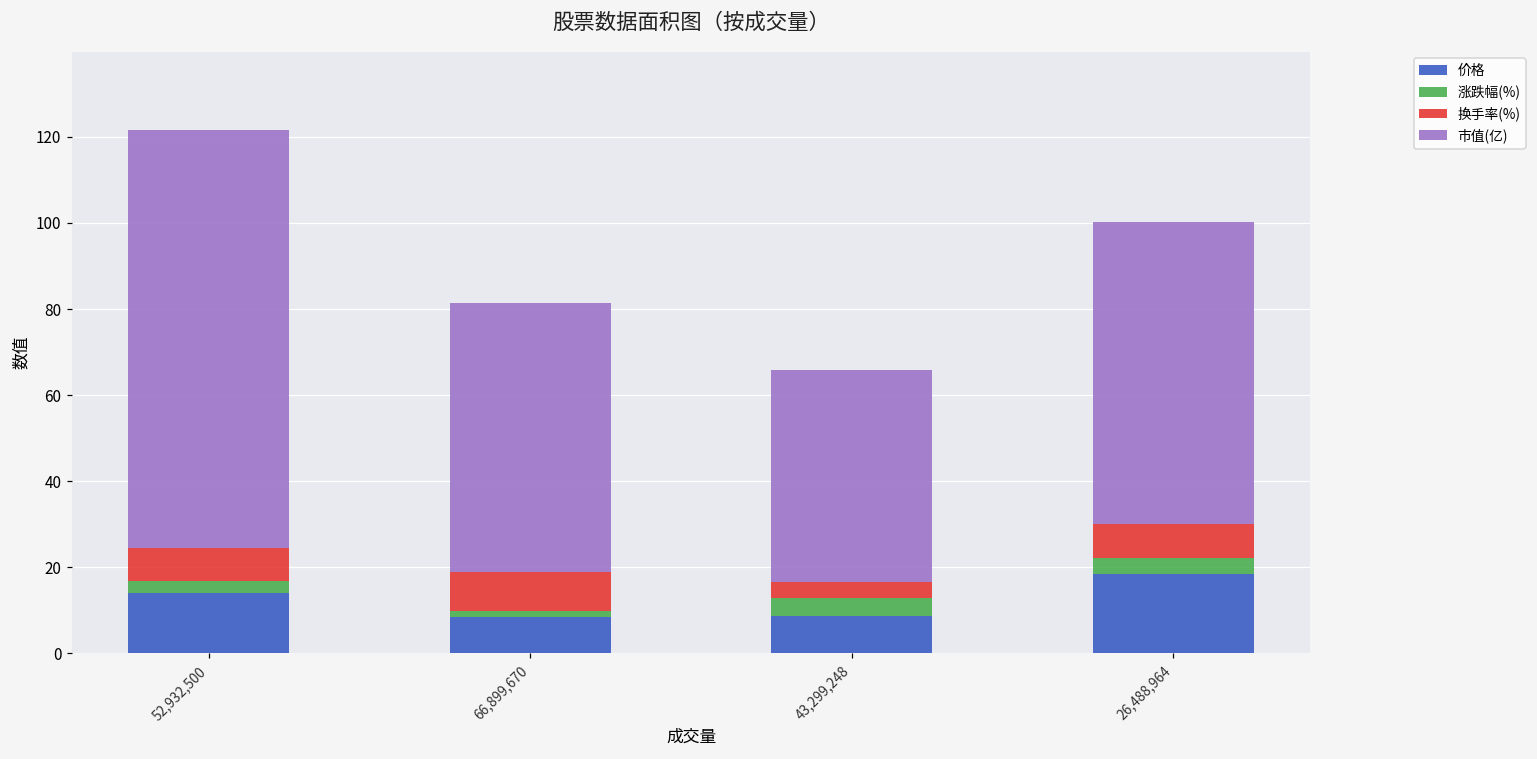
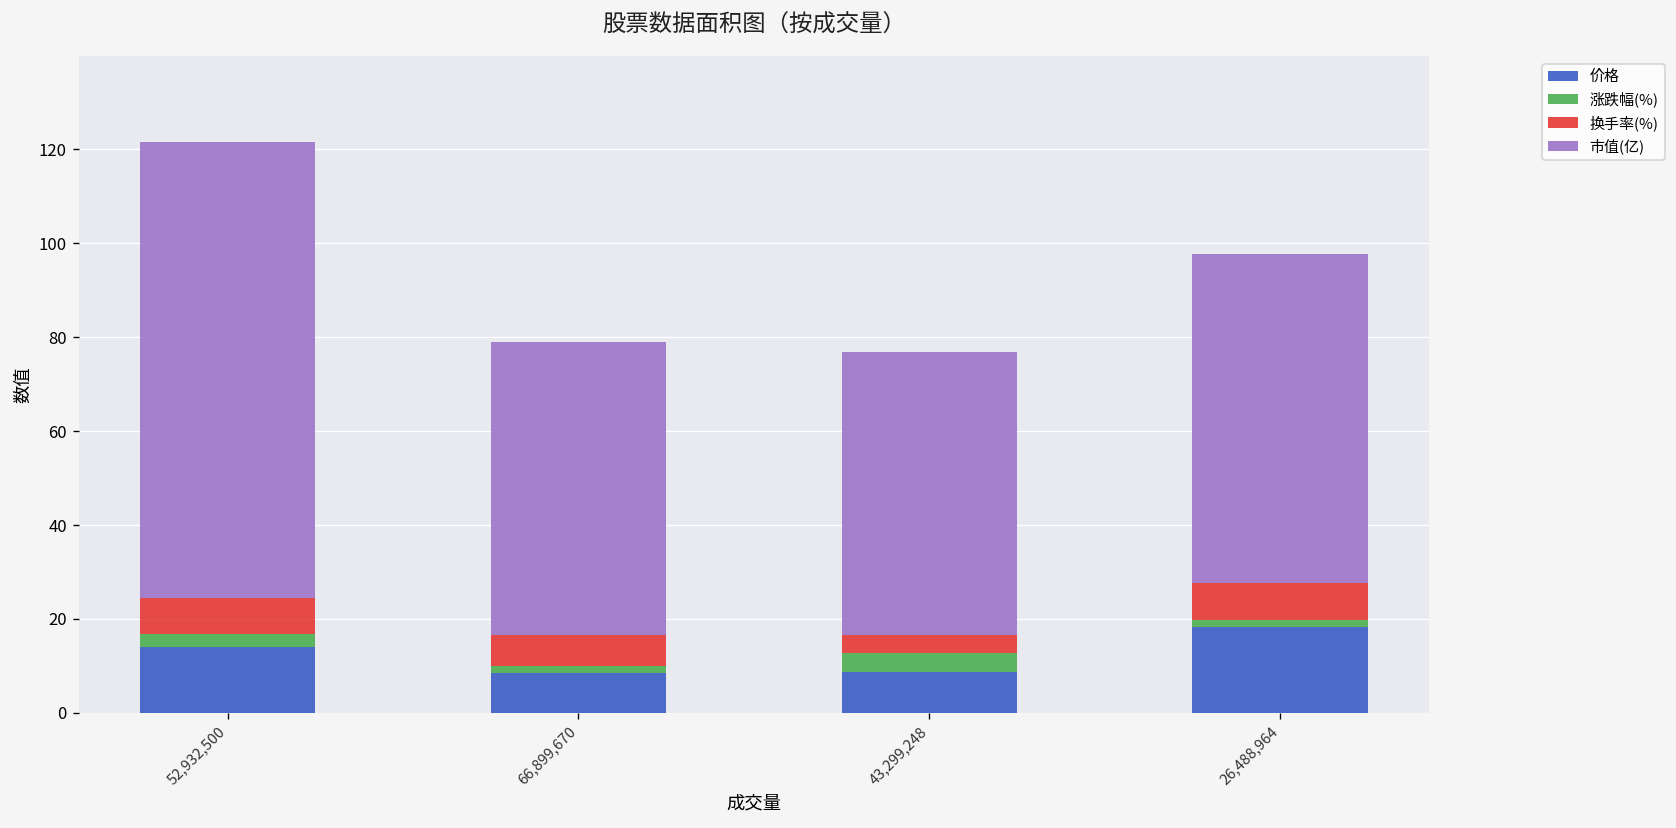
换手率(%), 66,899,670: 9 -> 7
市值(亿), 43,299,248: 49 -> 60
涨跌幅(%), 26,488,964: 4 -> 1
